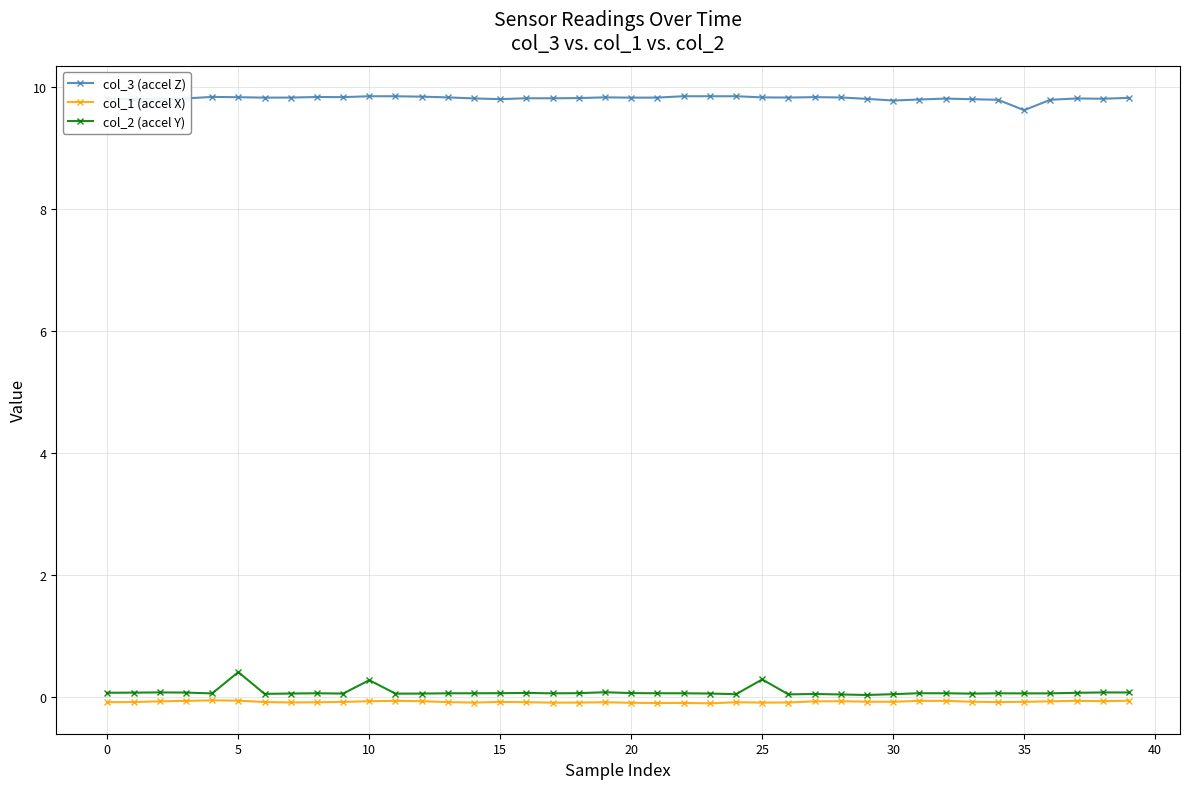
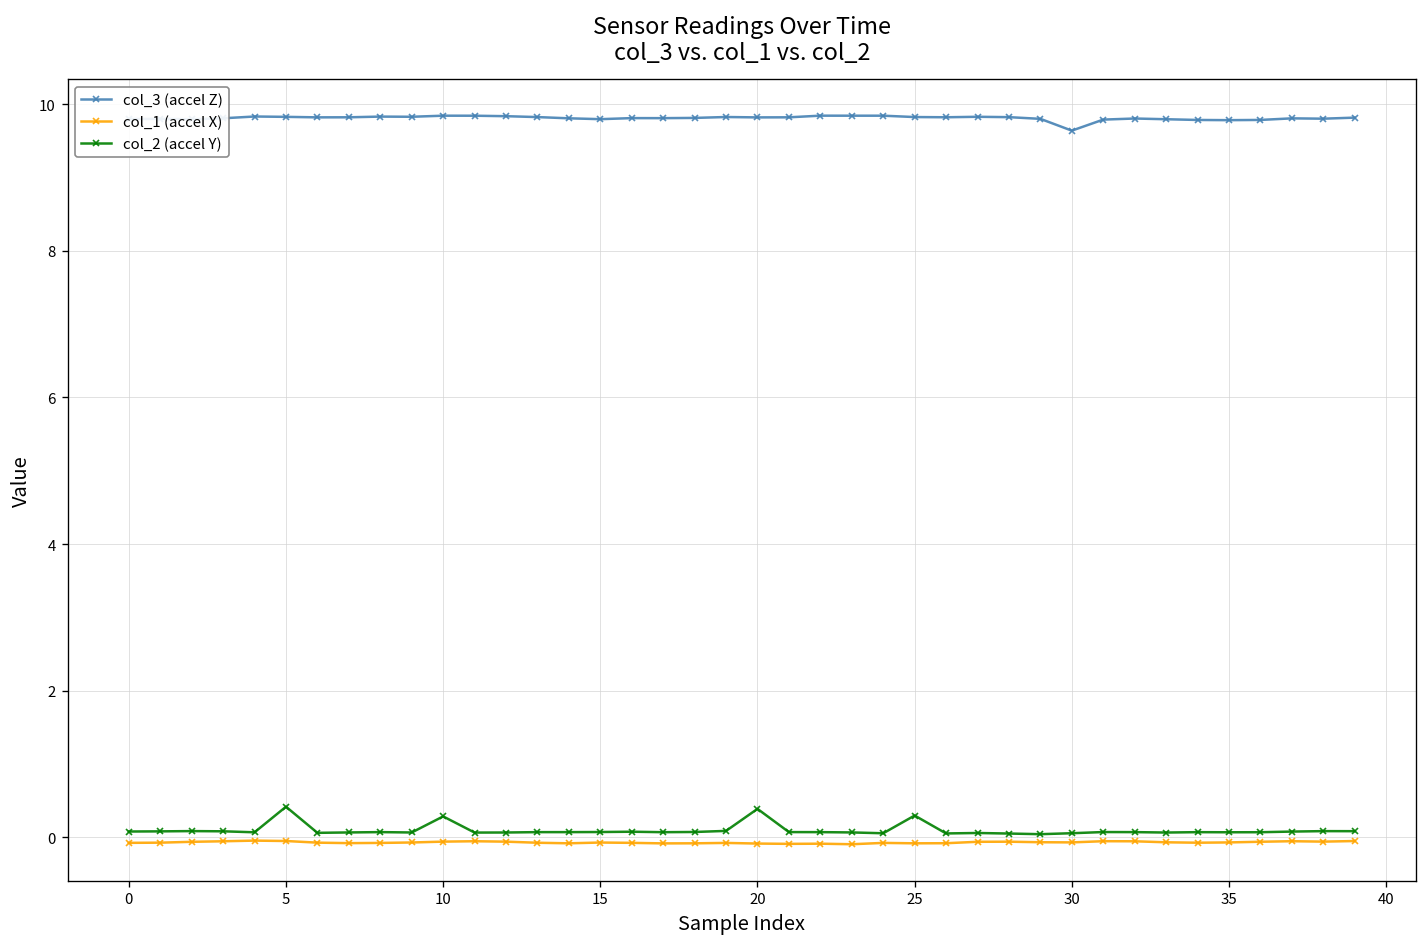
col_2 (accel Y), 20: 0.1 -> 0.4
col_3 (accel Z), 30: 9.8 -> 9.6
col_3 (accel Z), 35: 9.6 -> 9.8
